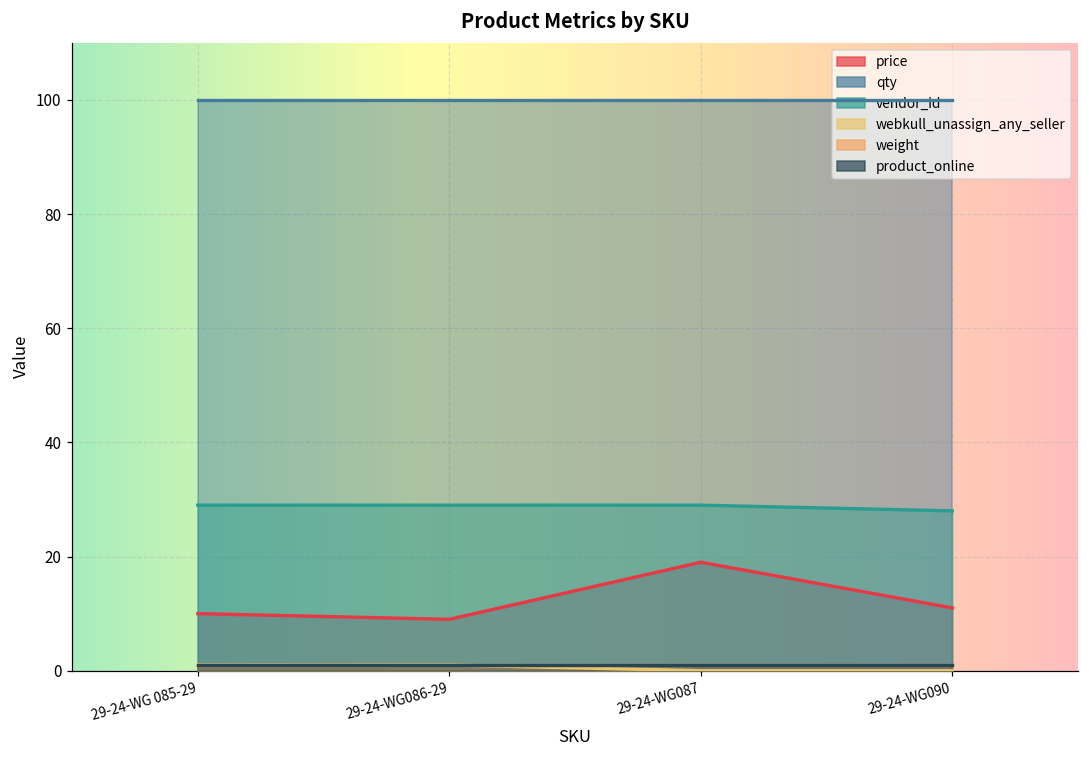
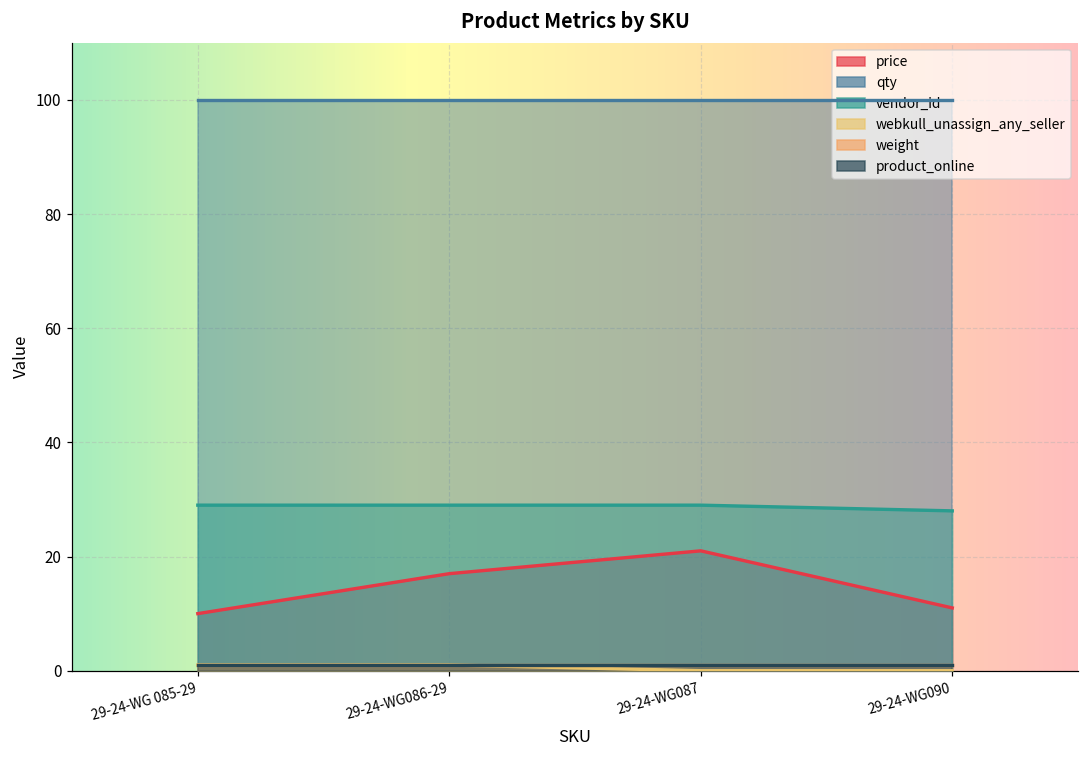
price, 29-24-WG086-29: 9 -> 17
price, 29-24-WG087: 19 -> 21
